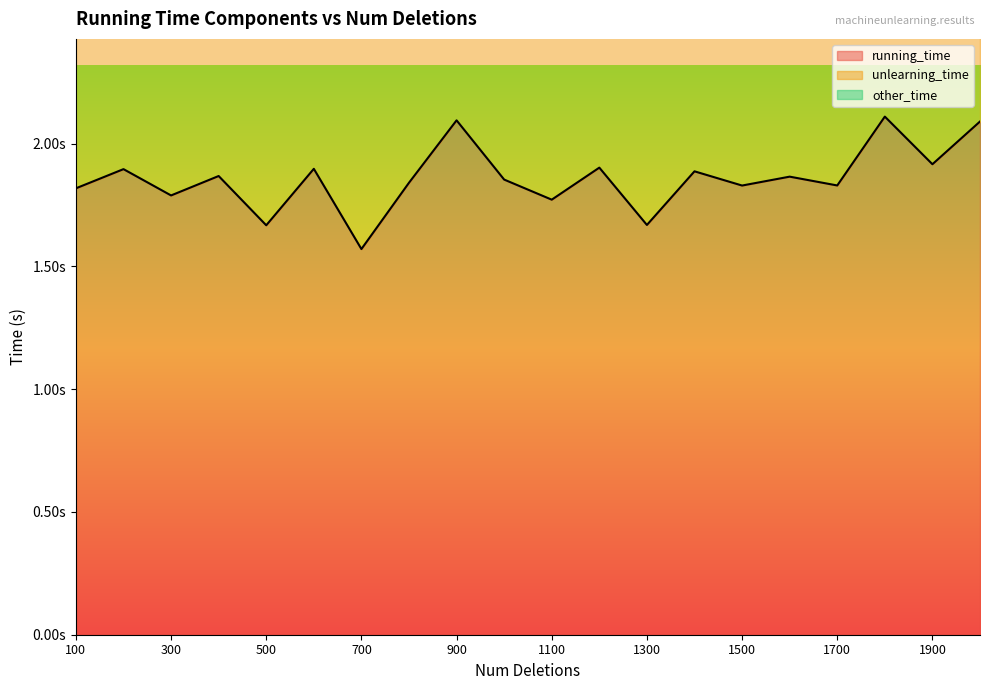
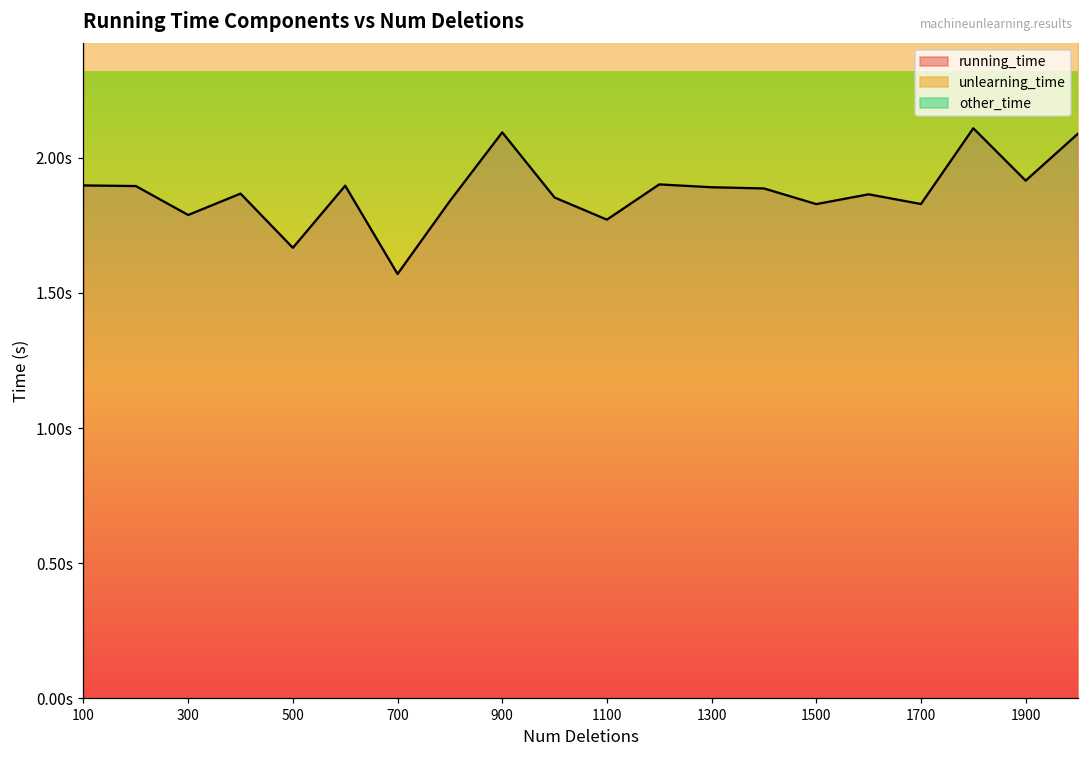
running_time, 100: 1.82s -> 1.90s
running_time, 1300: 1.67s -> 1.89s
